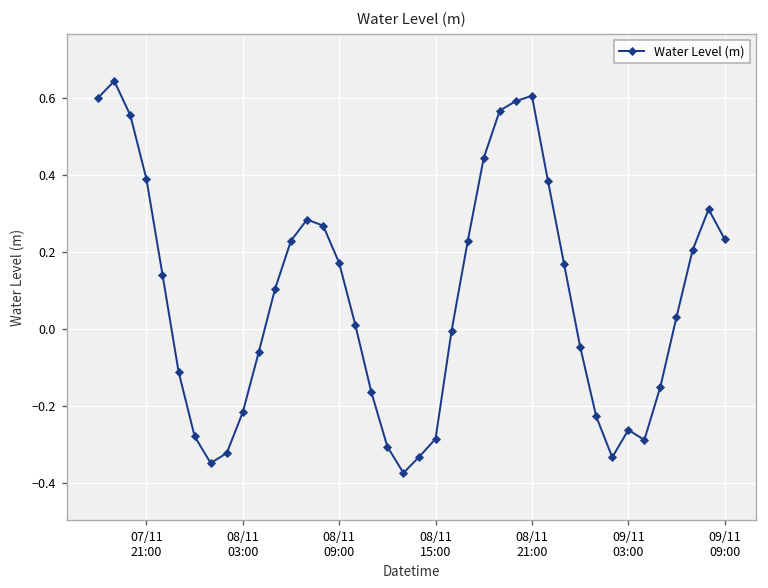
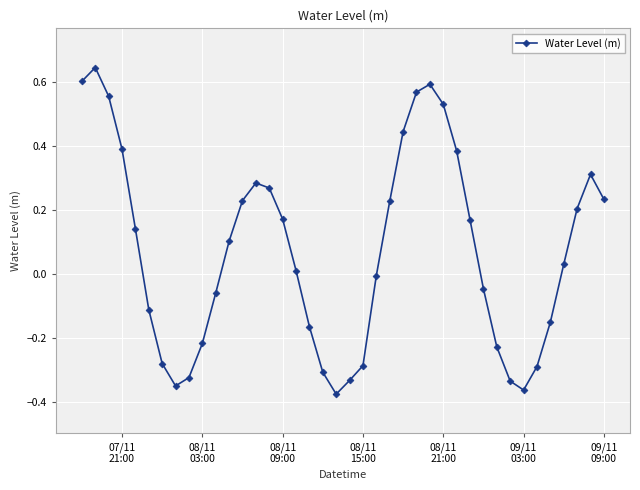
08/11 21:00: 0.61 -> 0.53
09/11 03:00: -0.26 -> -0.36
